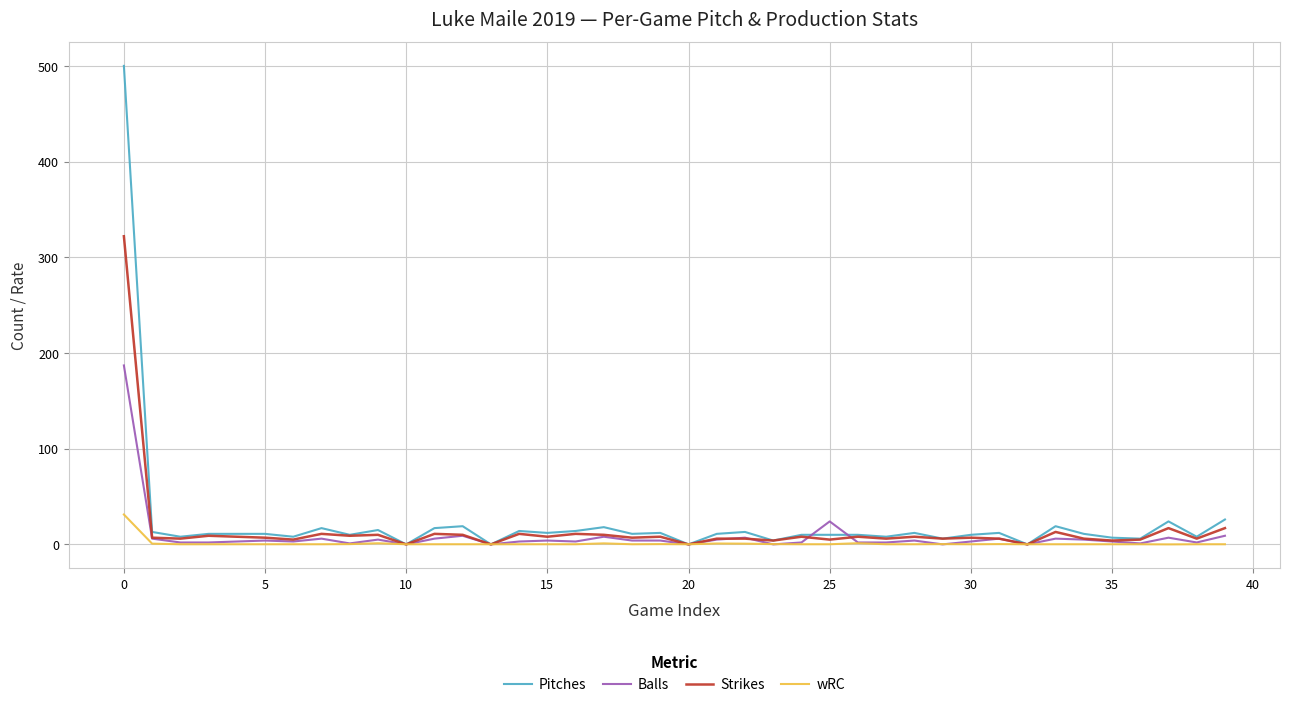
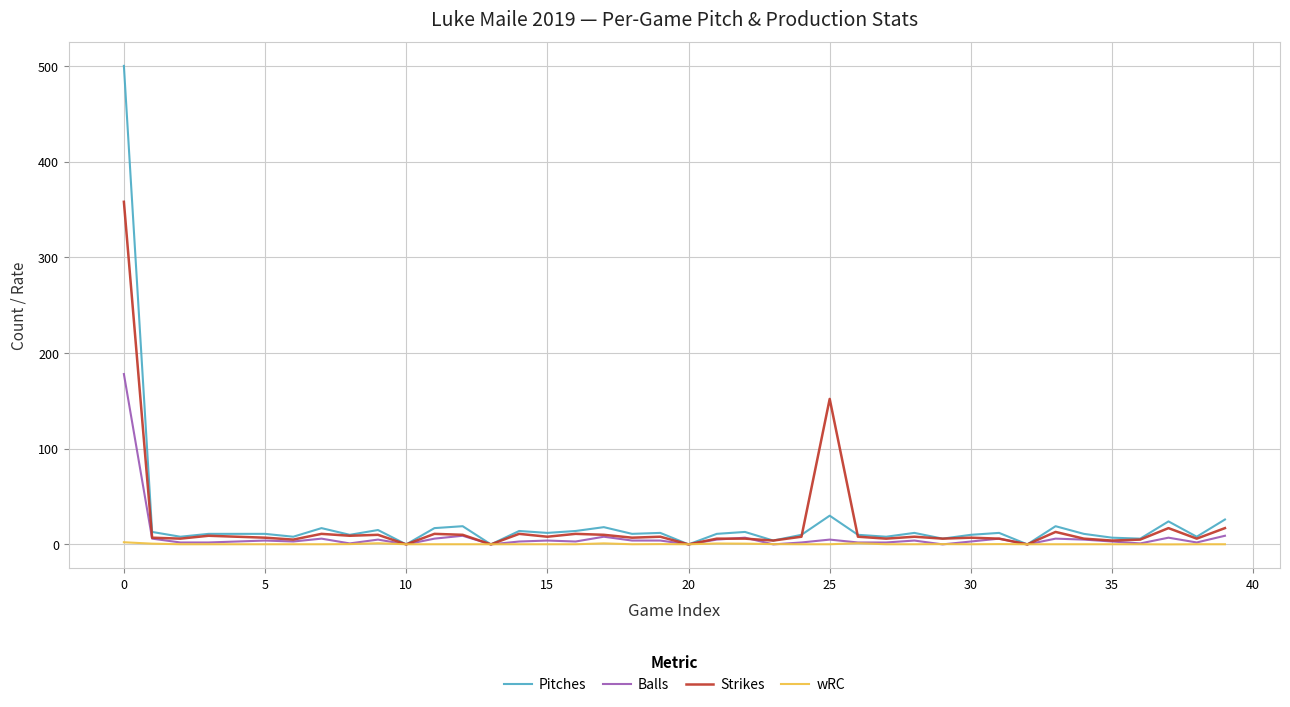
Balls, 0: 190 -> 180
Strikes, 0: 320 -> 360
wRC, 0: 30 -> 0
Pitches, 25: 10 -> 30
Balls, 25: 20 -> 10
Strikes, 25: 10 -> 150
